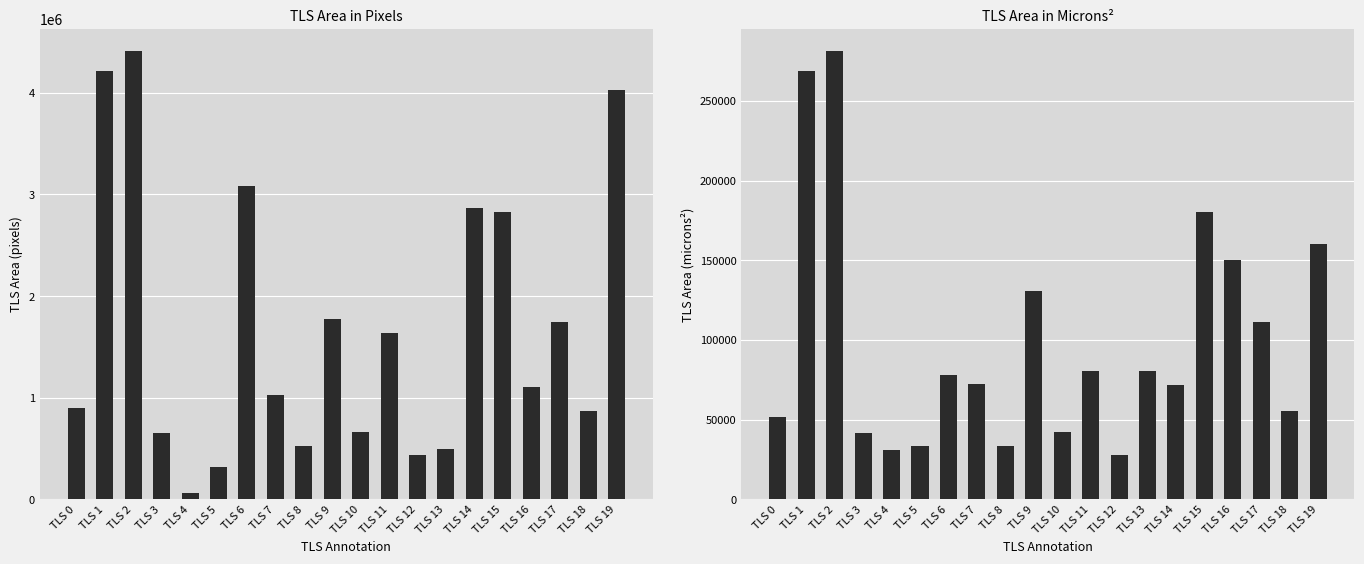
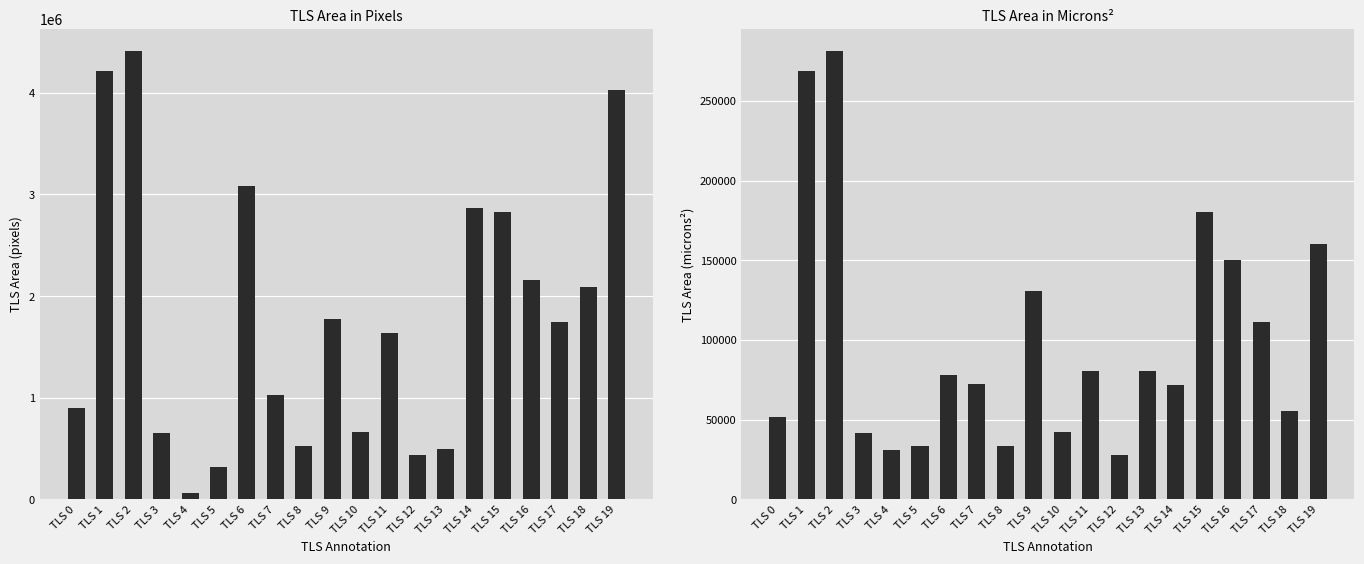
TLS Area in Pixels, TLS 16: 1100000 -> 2160000
TLS Area in Pixels, TLS 18: 870000 -> 2090000
